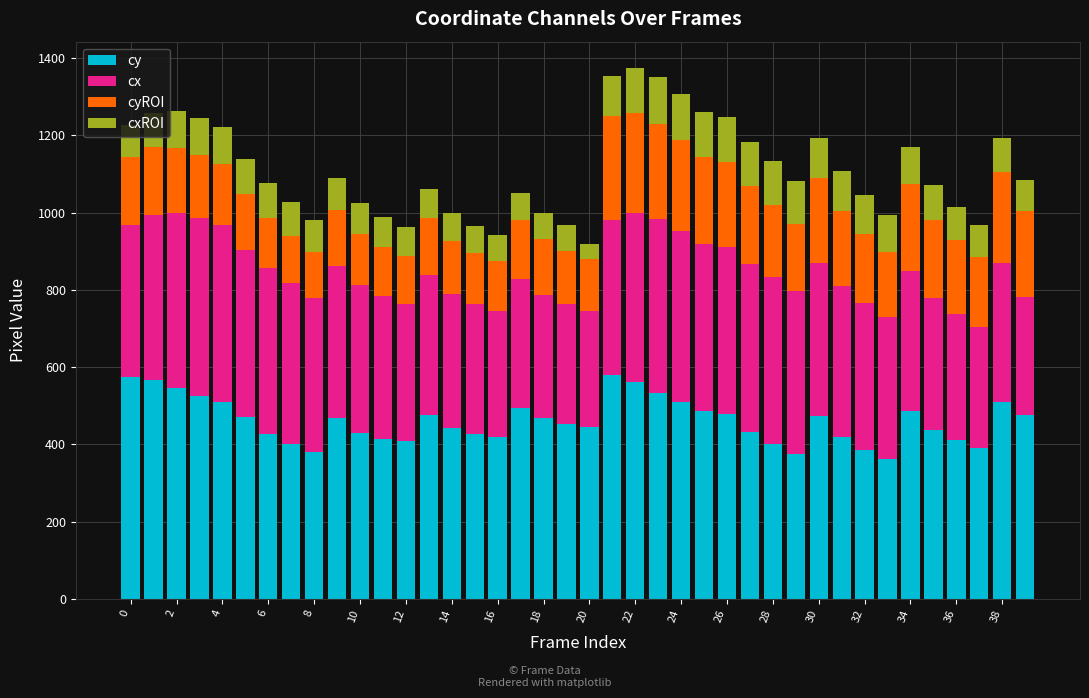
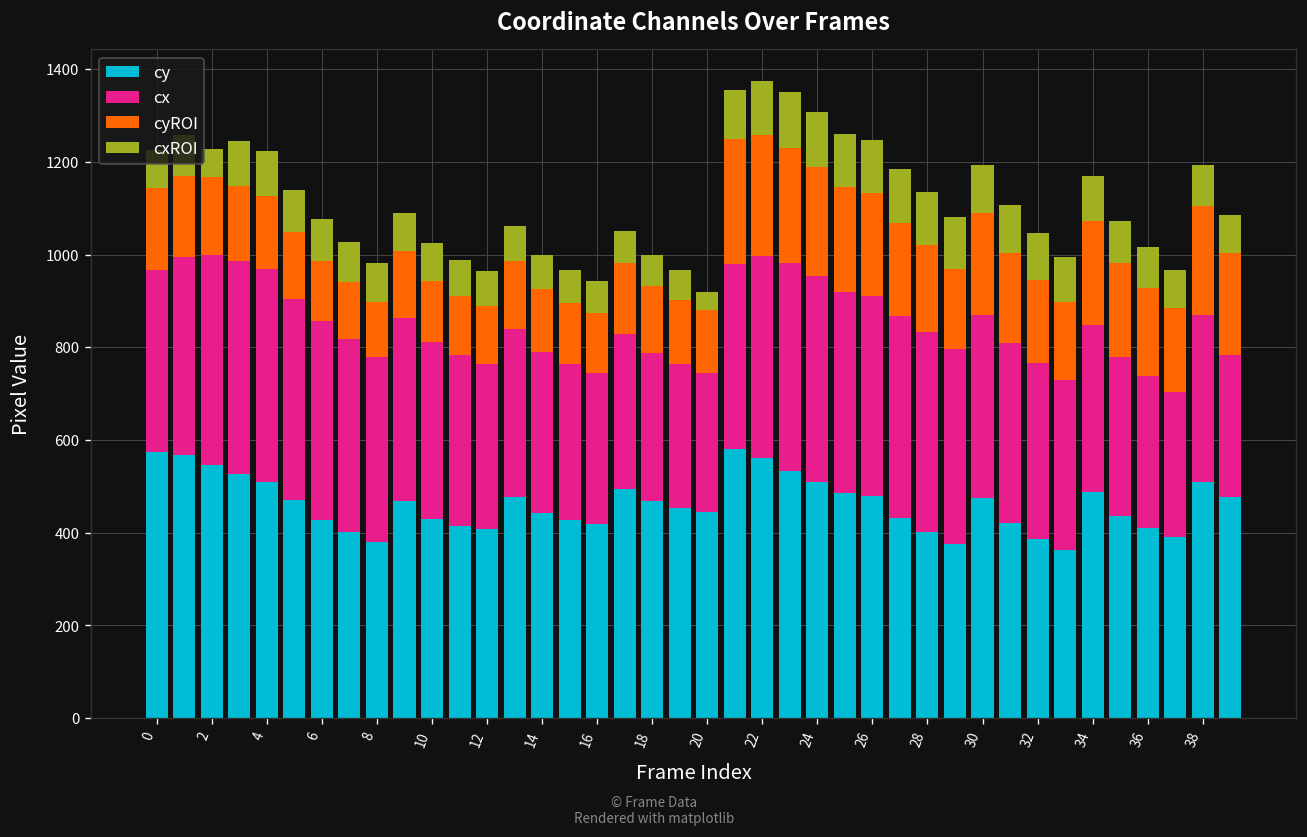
cxROI, 2: 100 -> 60
